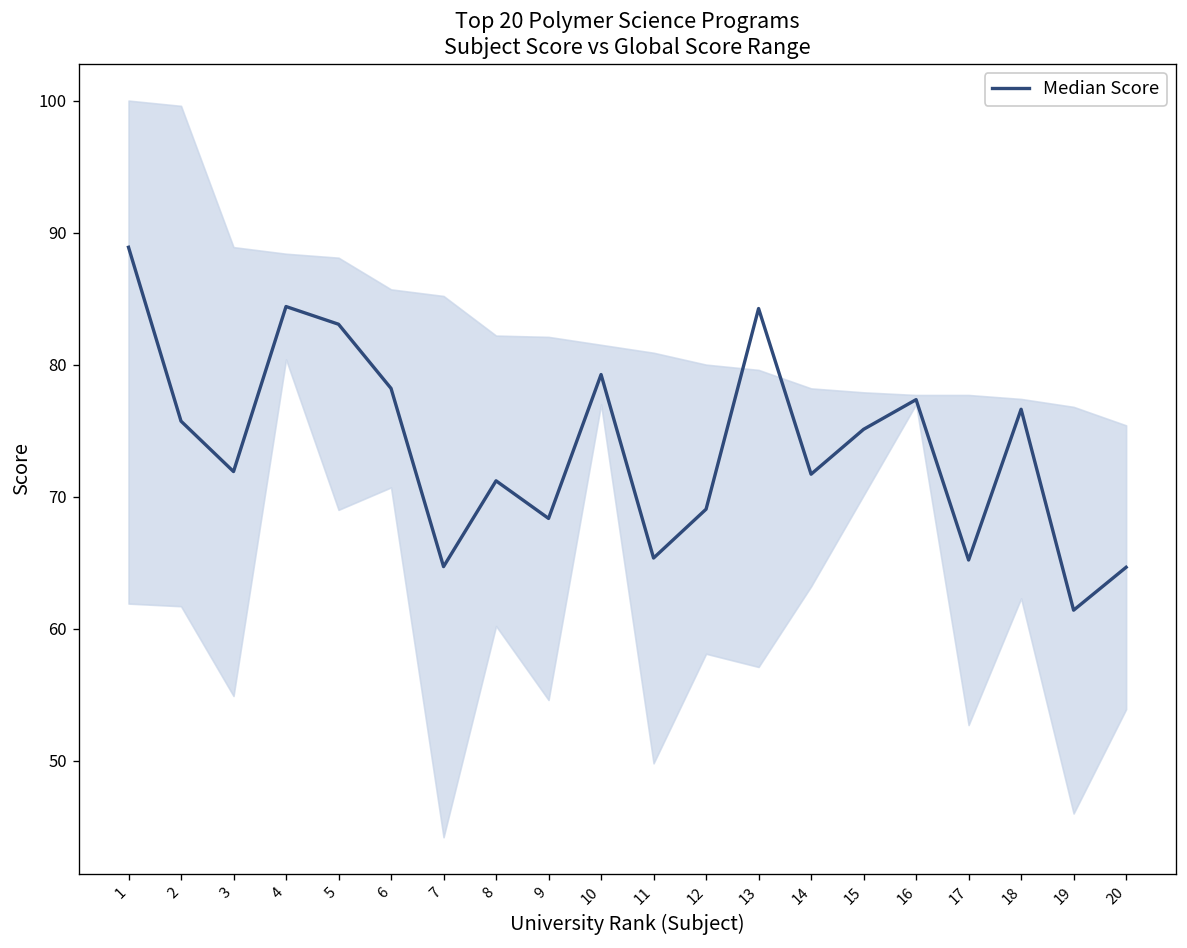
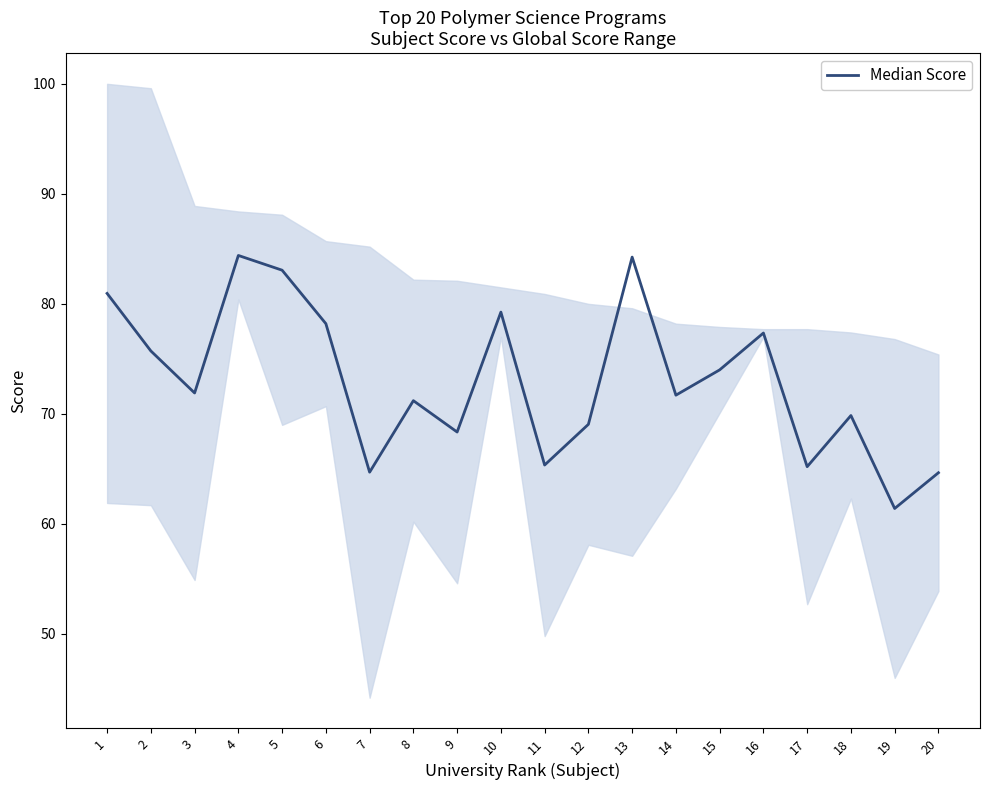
Median Score, 1: 88.9 -> 81.0
Median Score, 15: 75.1 -> 74.0
Median Score, 18: 76.6 -> 69.9
